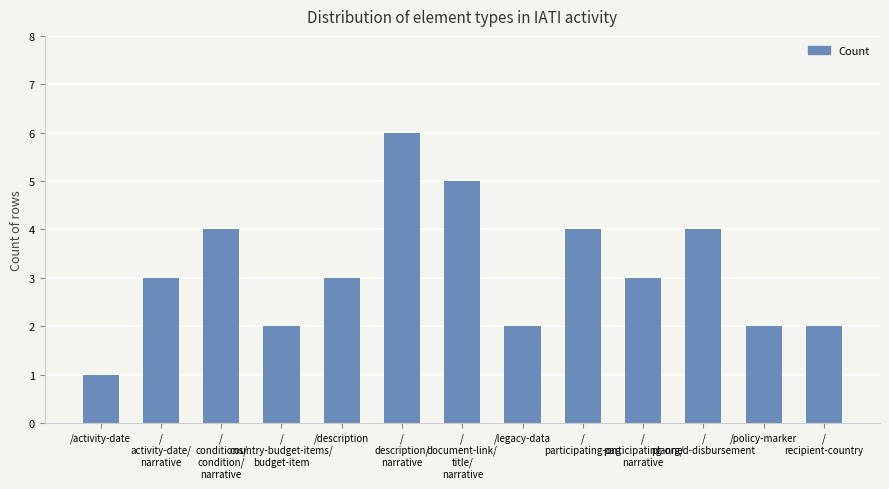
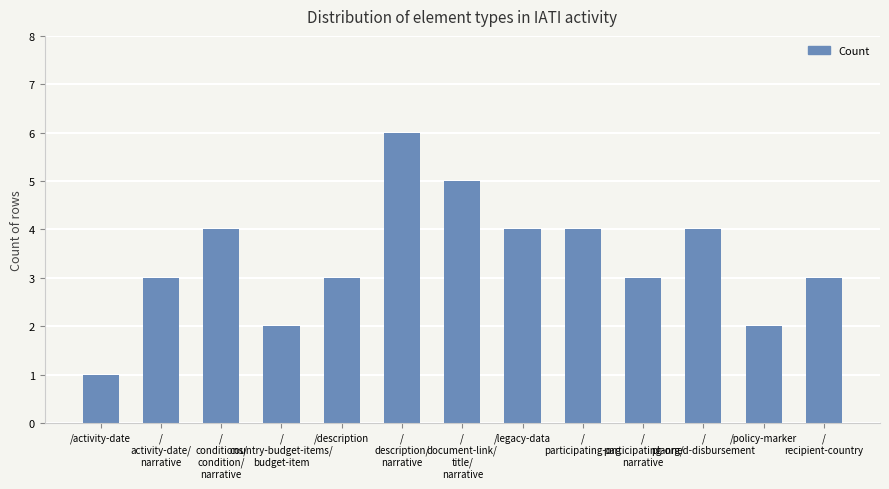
/legacy-data: 2 -> 4
/ recipient-country: 2 -> 3
